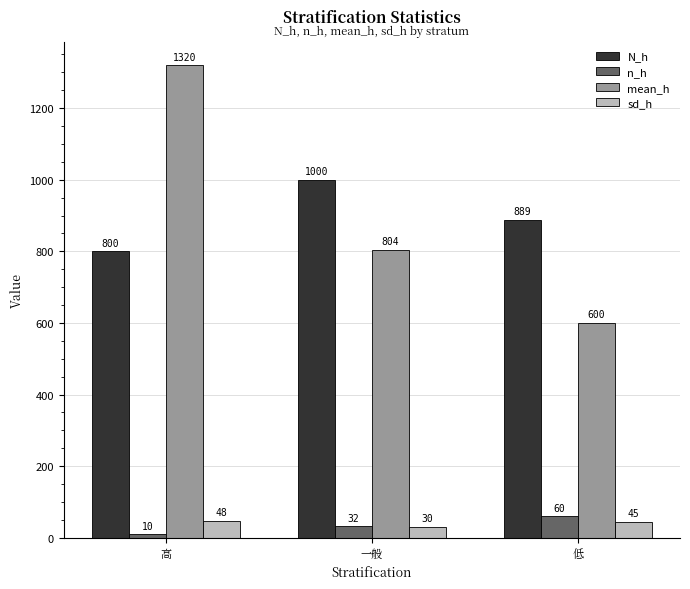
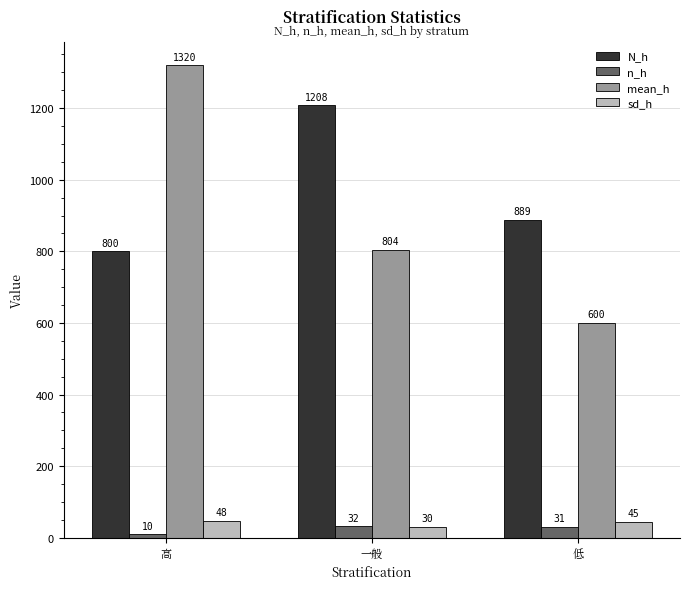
N_h, 一般: 1000 -> 1208
n_h, 低: 60 -> 31
